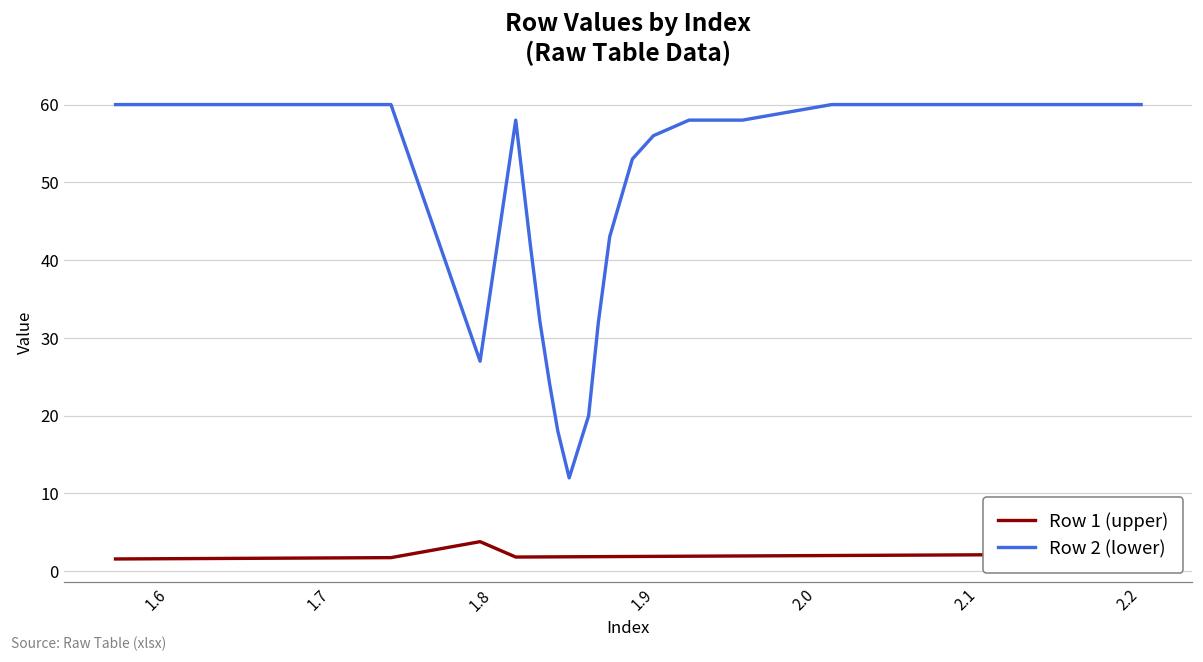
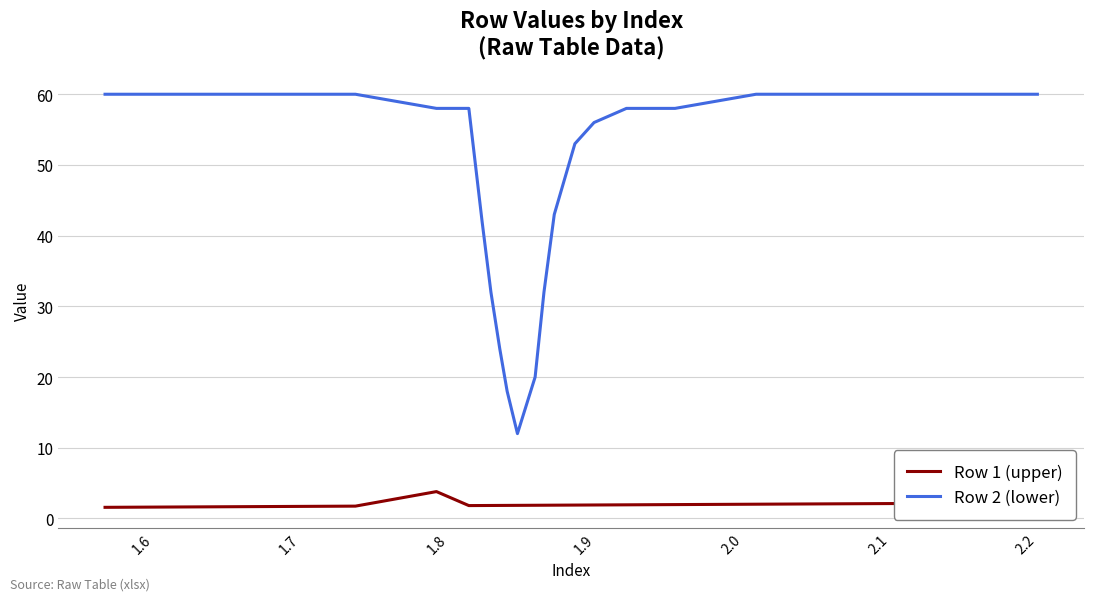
Row 2 (lower), 1.8: 27 -> 58
